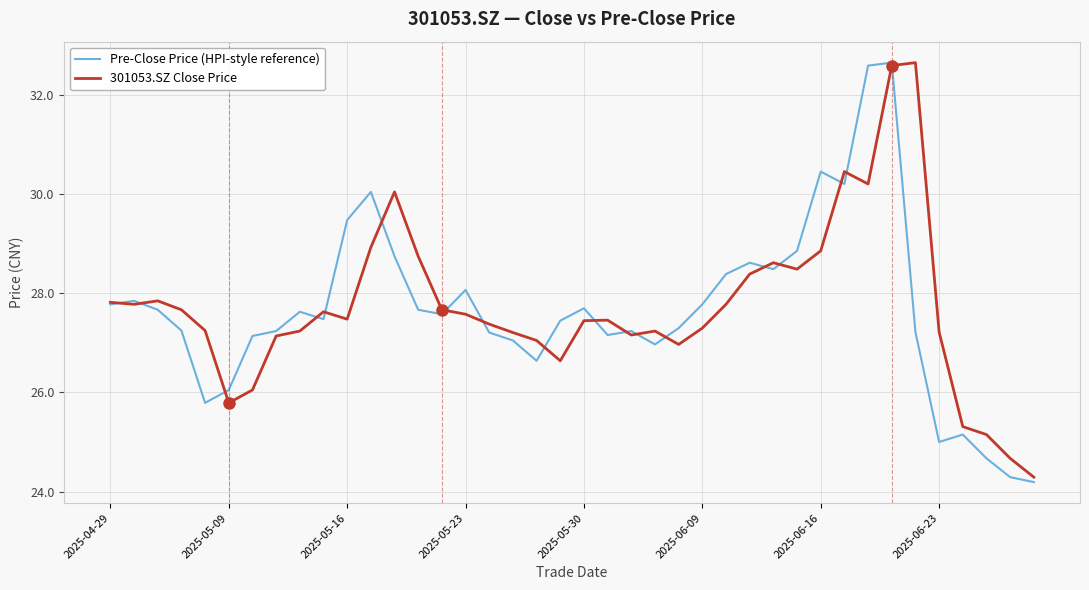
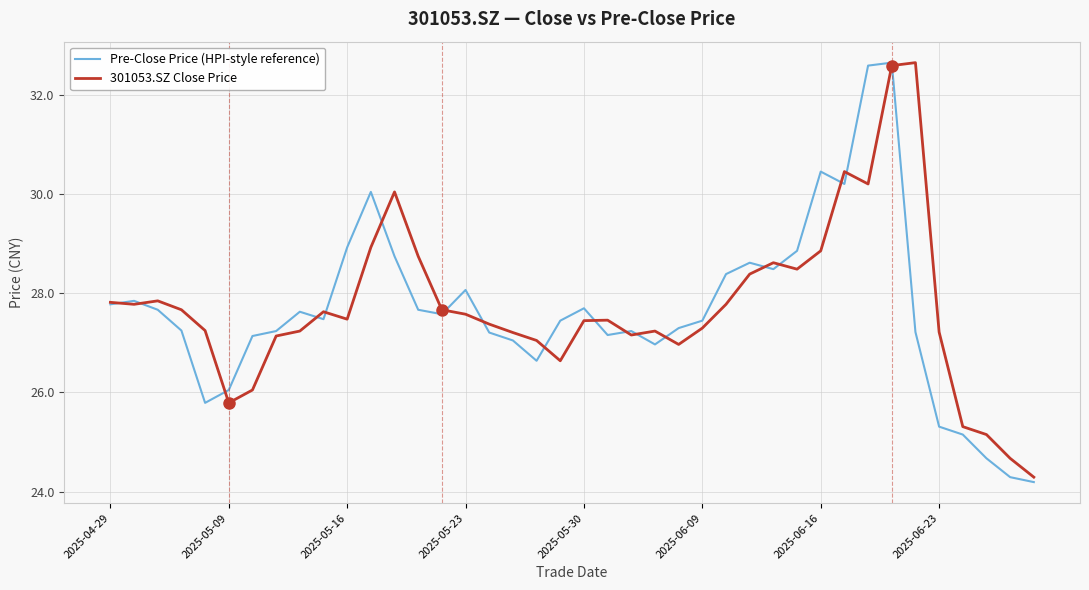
Pre-Close Price (HPI-style reference), 2025-05-16: 29.5 -> 28.9
Pre-Close Price (HPI-style reference), 2025-06-09: 27.8 -> 27.5
Pre-Close Price (HPI-style reference), 2025-06-23: 25.0 -> 25.3
